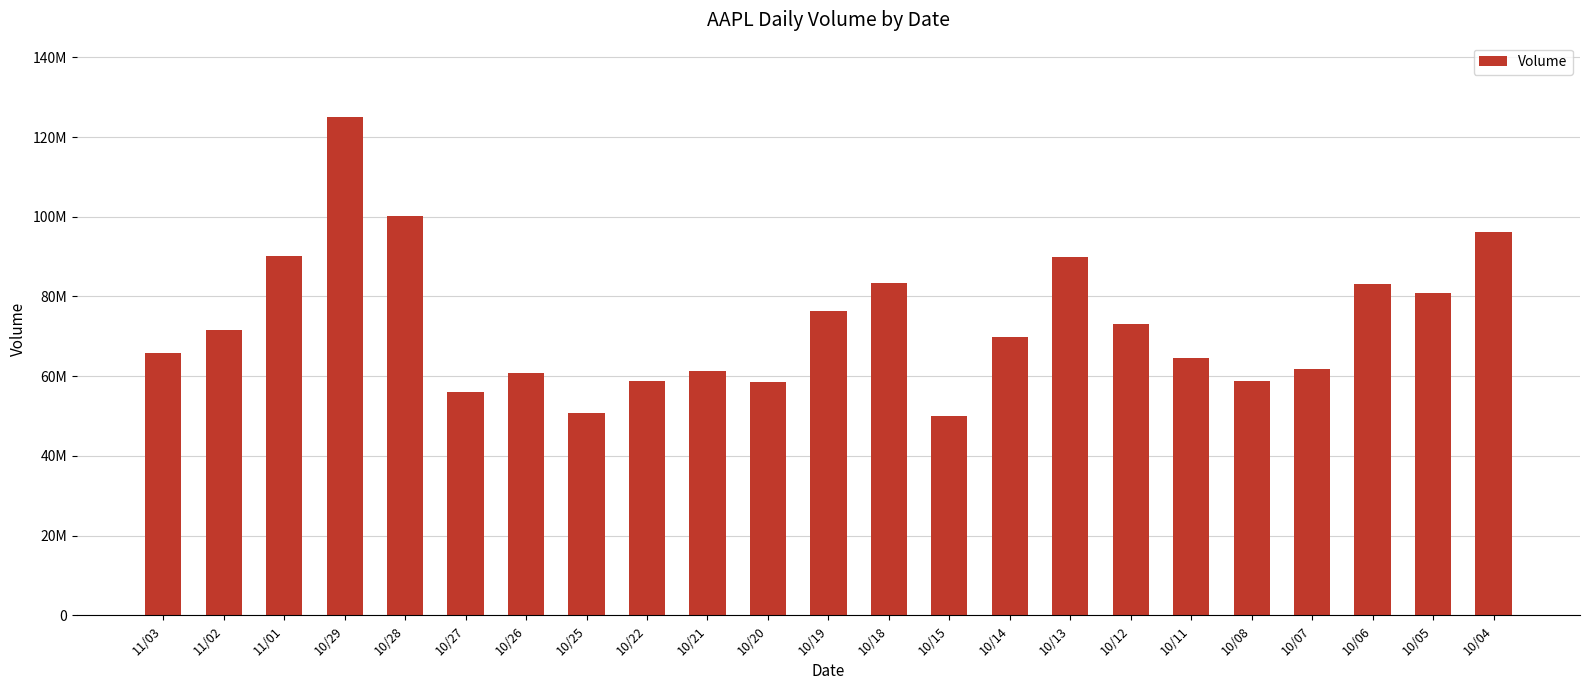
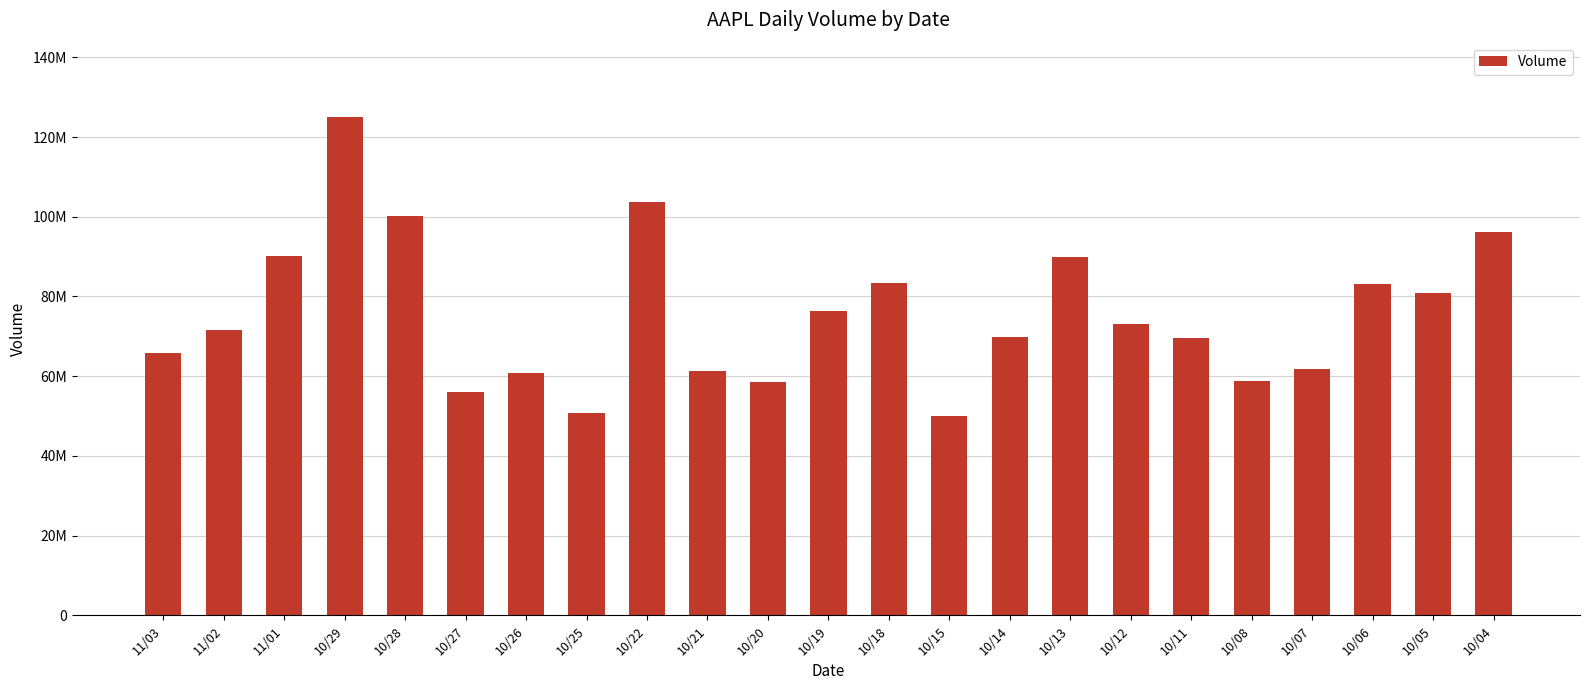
10/22: 59000000 -> 104000000
10/11: 64000000 -> 70000000
